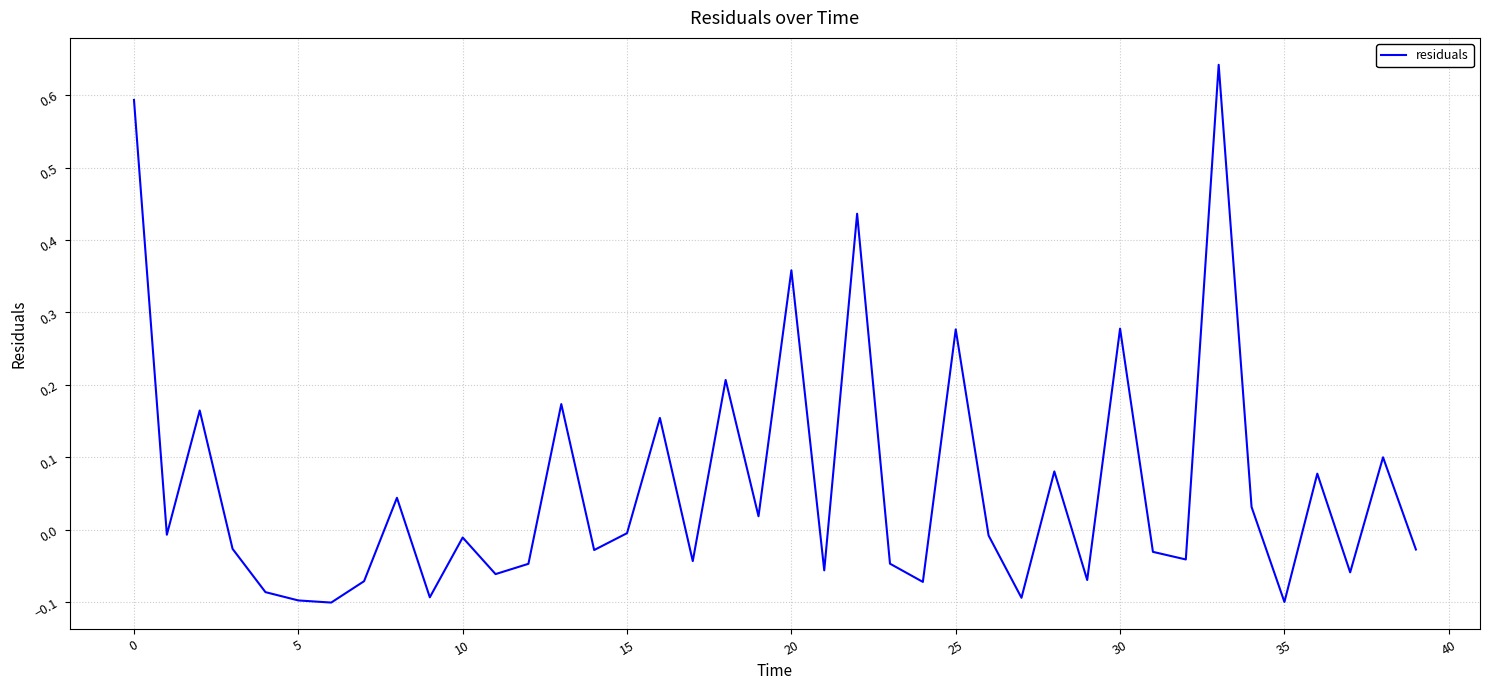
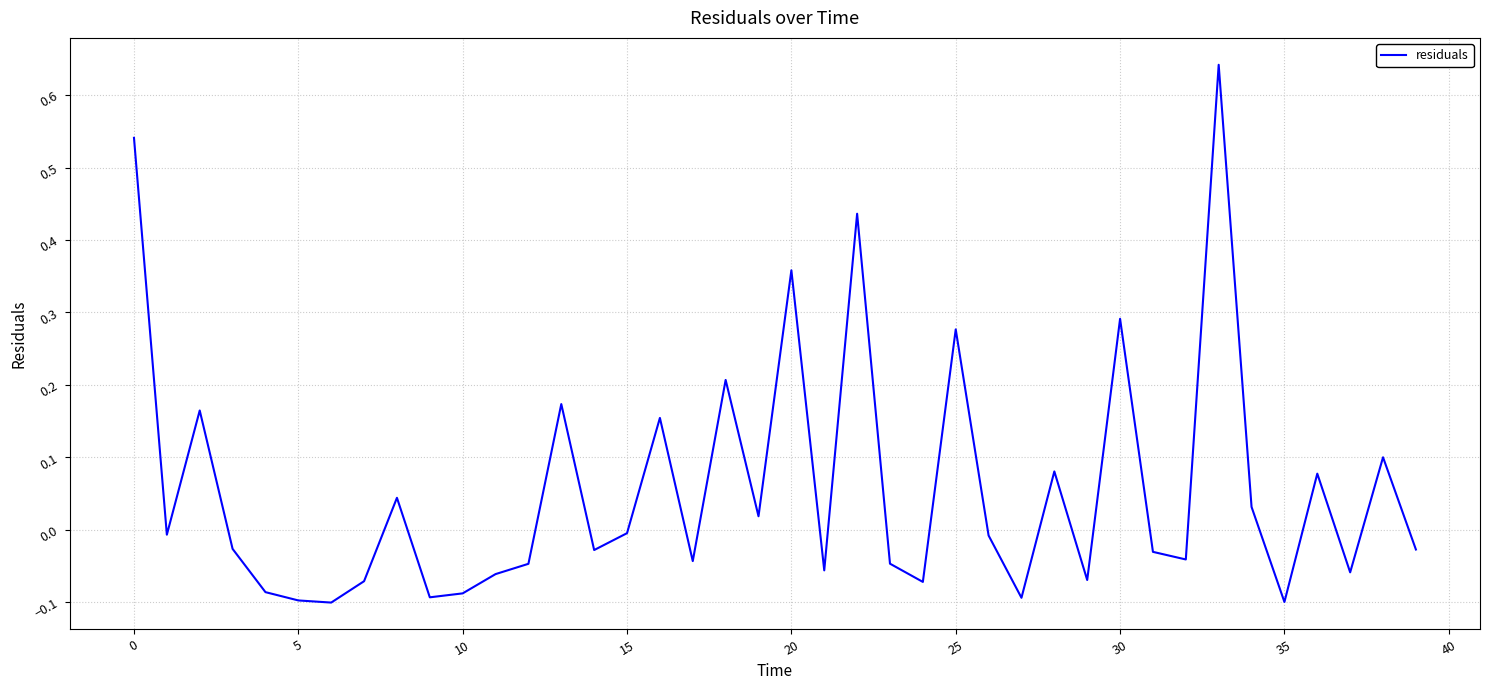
0: 0.59 -> 0.54
10: -0.01 -> -0.09
30: 0.28 -> 0.29
